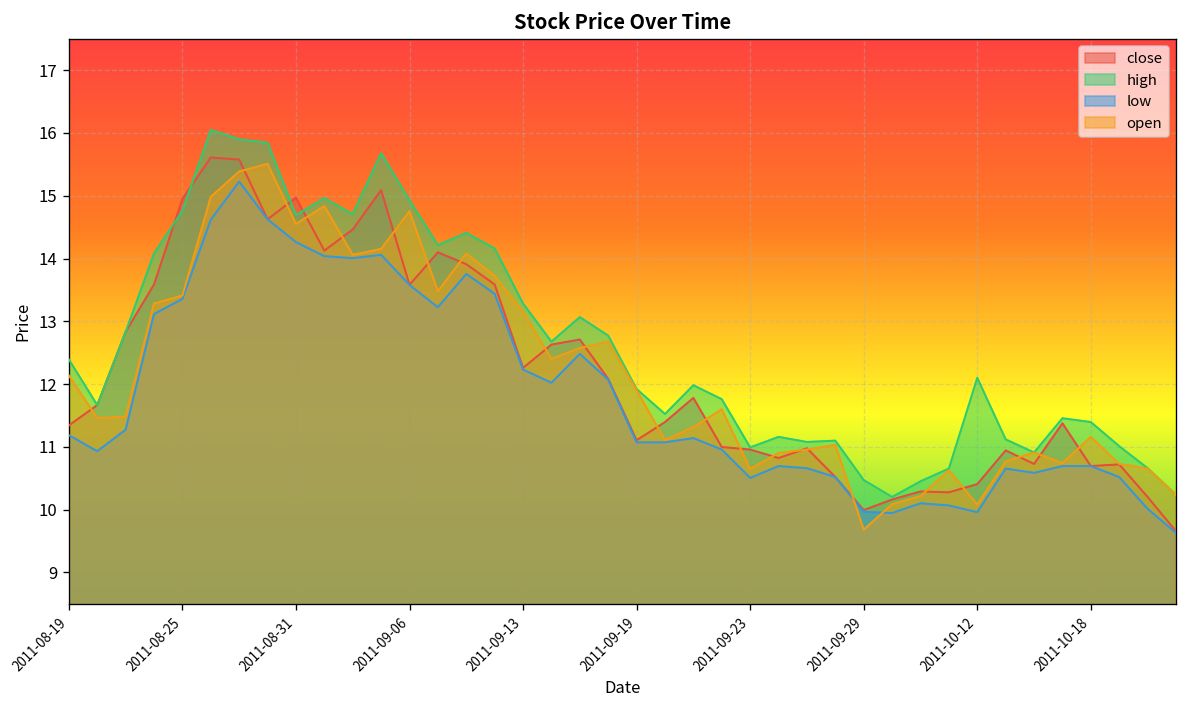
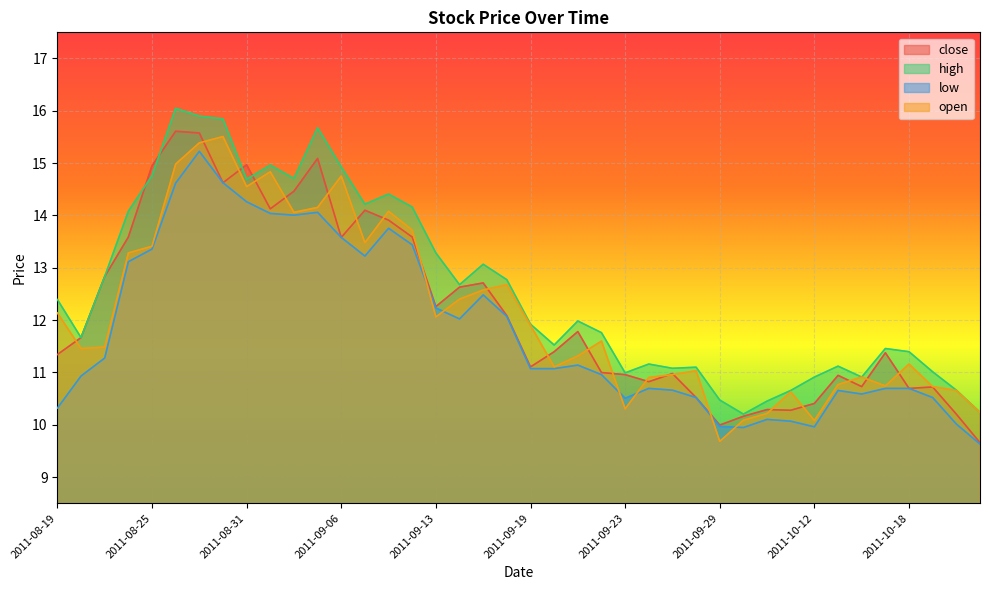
low, 2011-08-19: 11.2 -> 10.3
open, 2011-09-13: 13.1 -> 12.1
open, 2011-09-23: 10.6 -> 10.3
high, 2011-10-12: 12.1 -> 10.9
